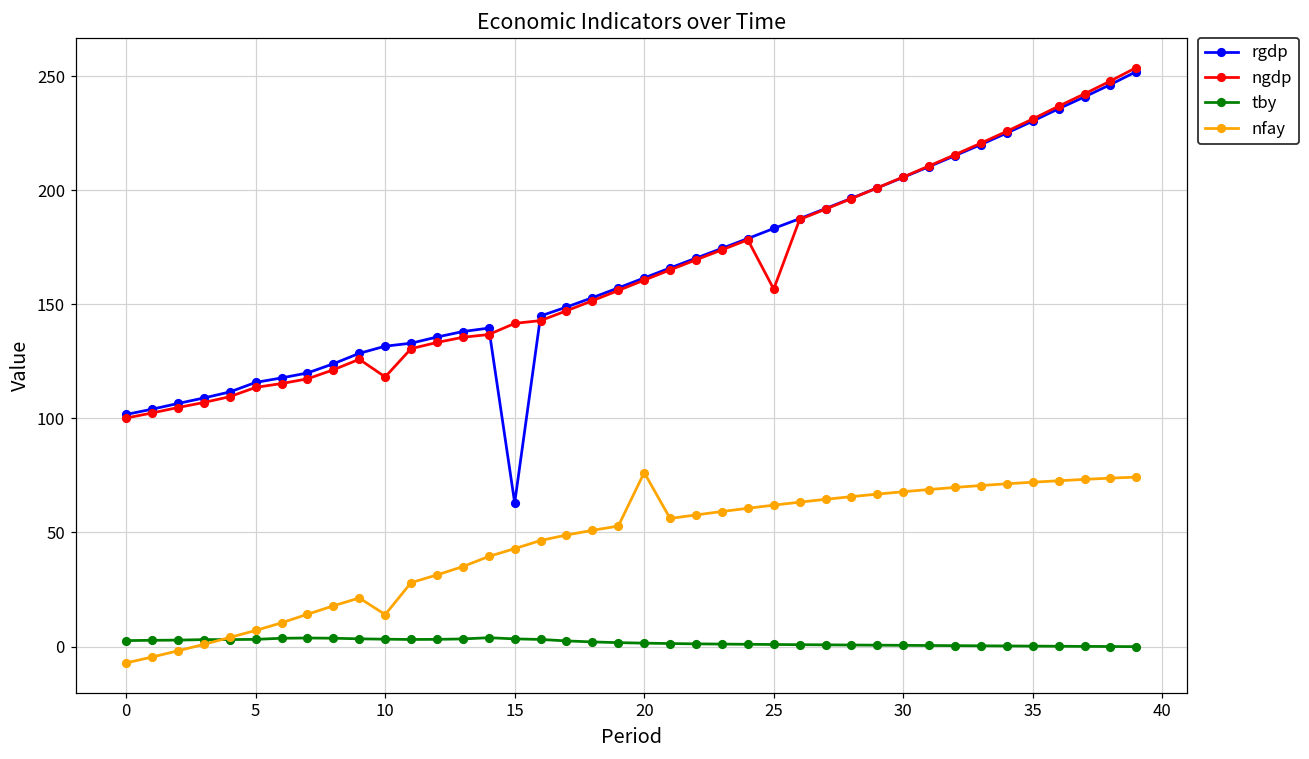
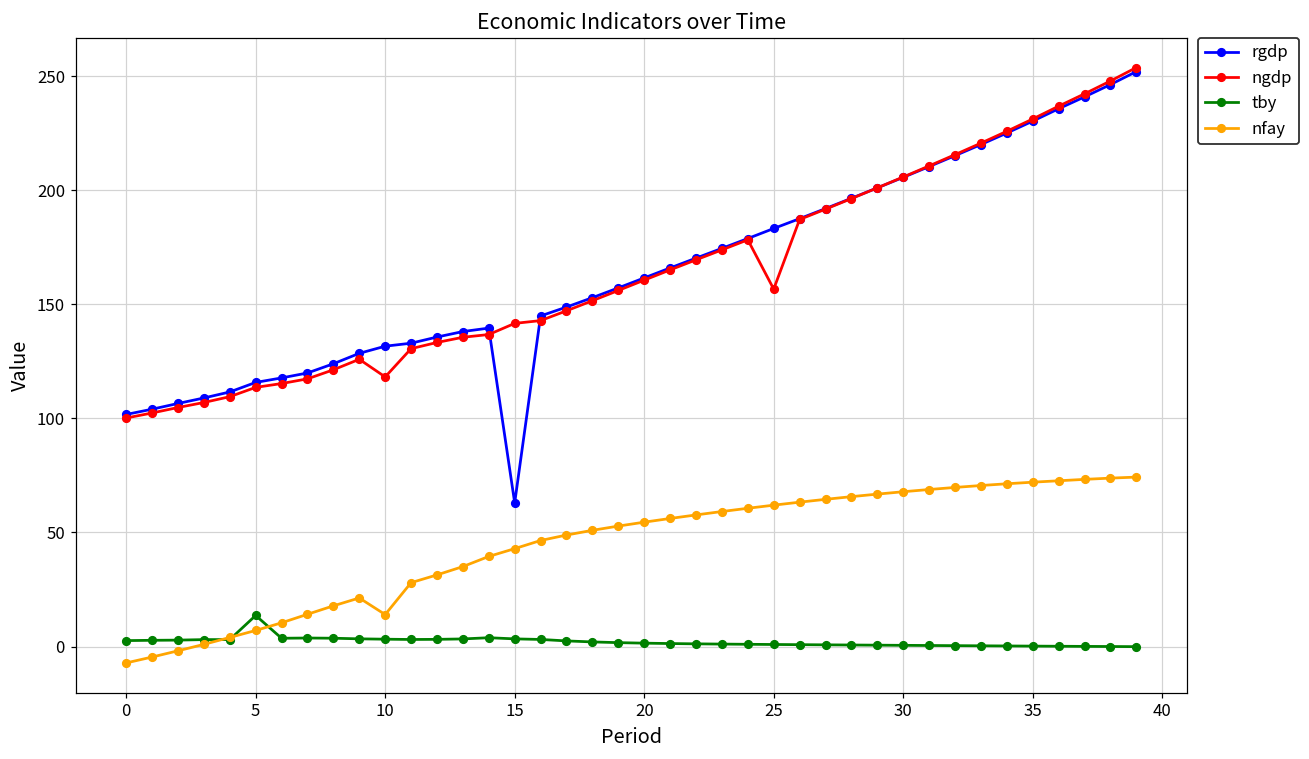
tby, 5: 3 -> 14
nfay, 20: 76 -> 55
